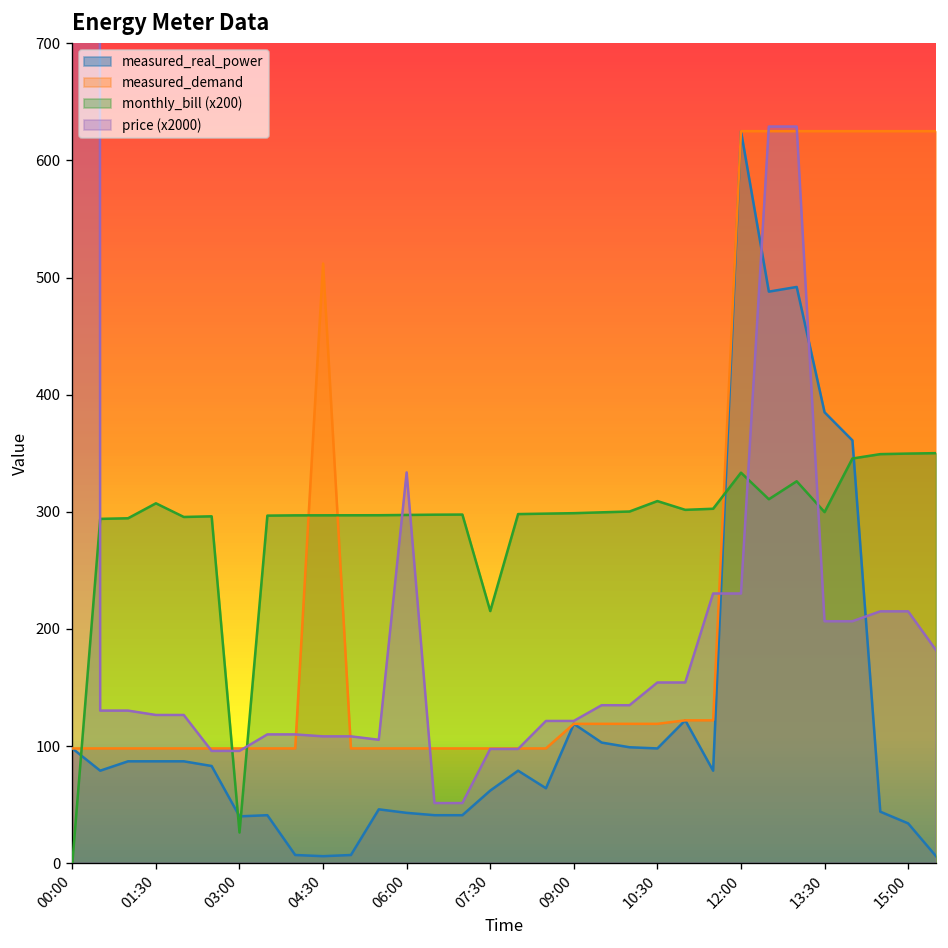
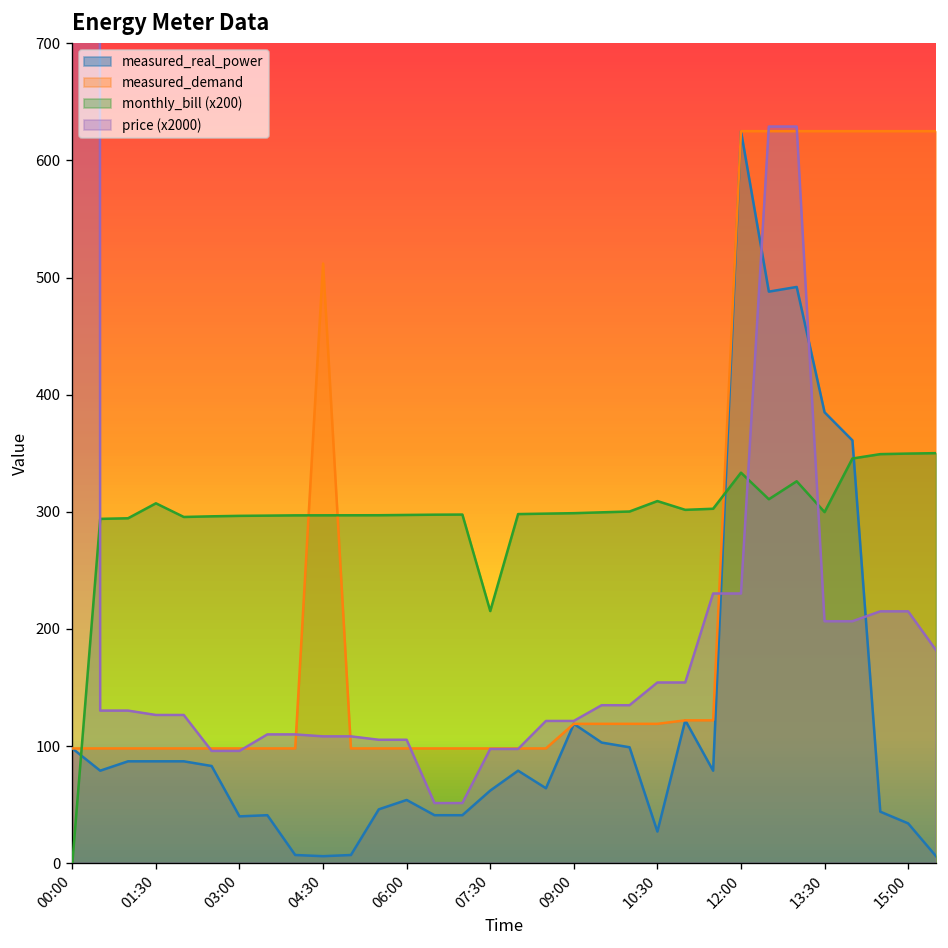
monthly_bill (x200), 03:00: 30 -> 300
measured_real_power, 06:00: 40 -> 50
price (x2000), 06:00: 330 -> 110
measured_real_power, 10:30: 100 -> 30
